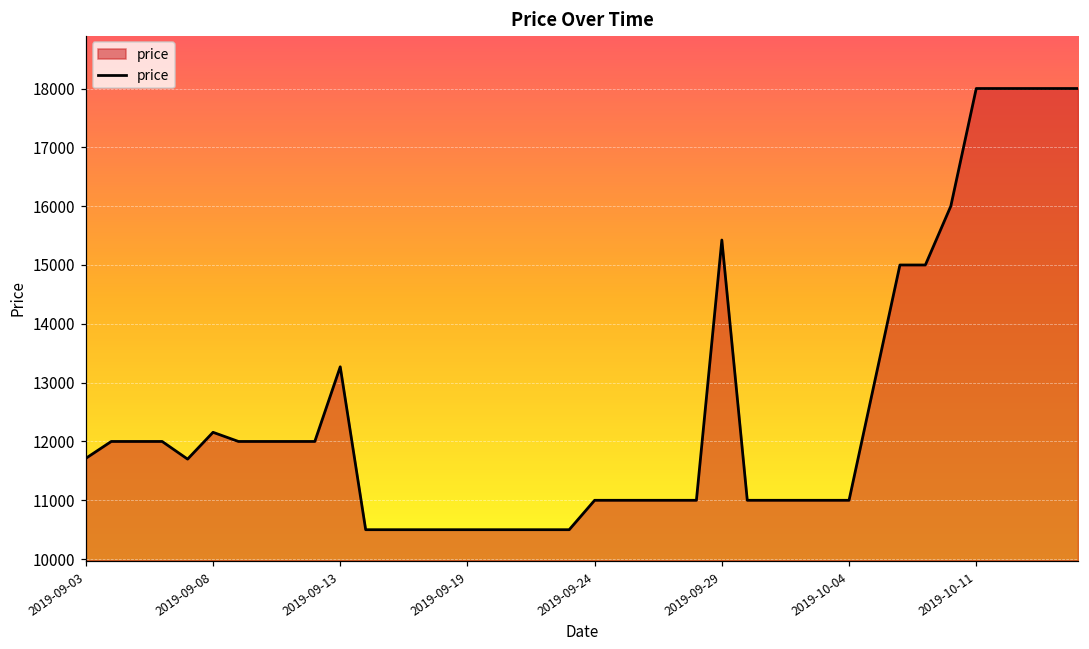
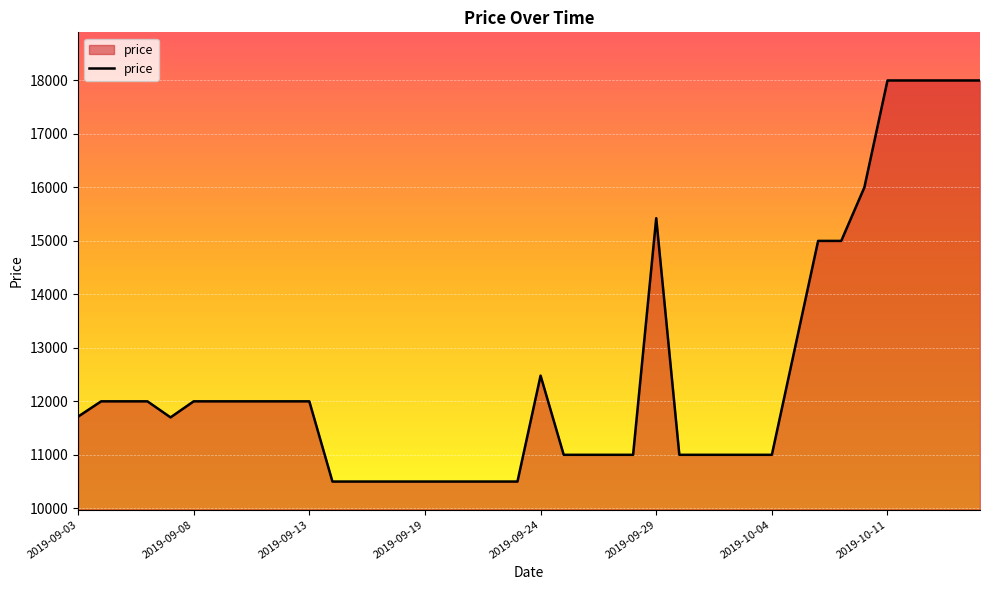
2019-09-08: 12200 -> 12000
2019-09-13: 13300 -> 12000
2019-09-24: 11000 -> 12500
